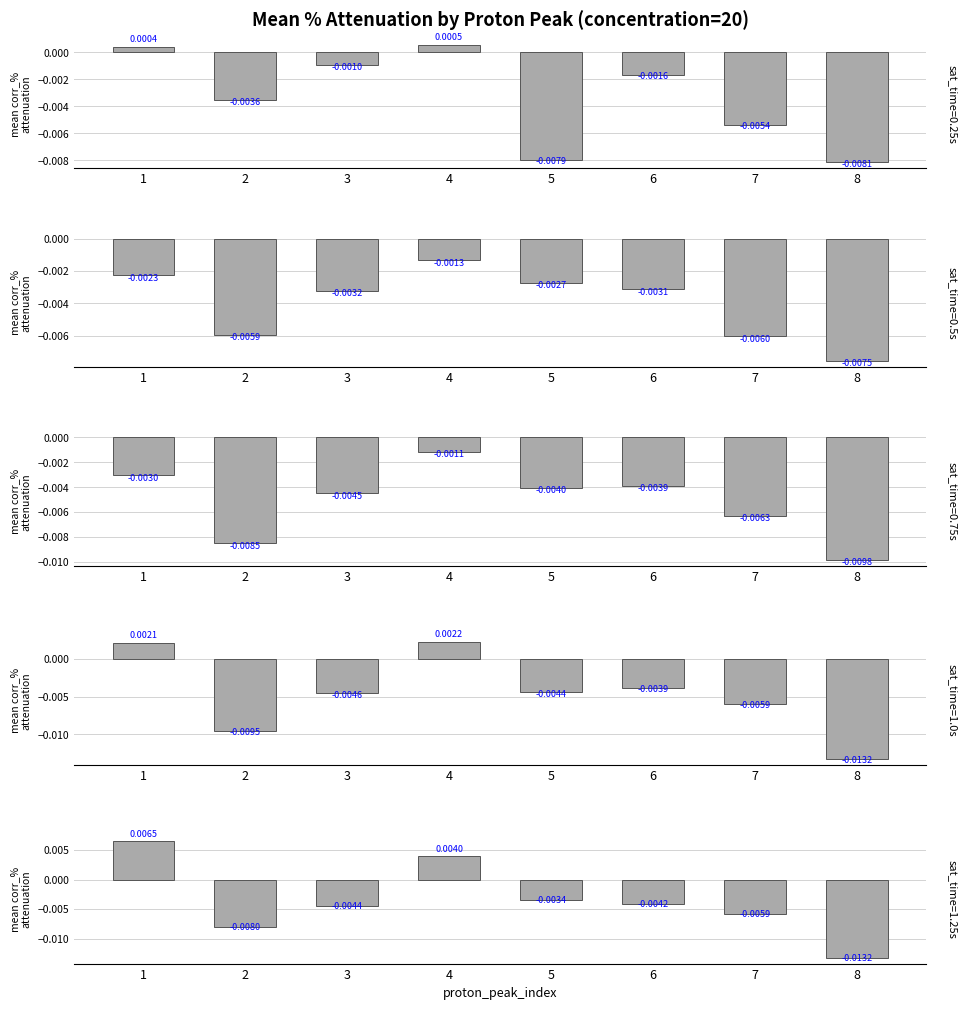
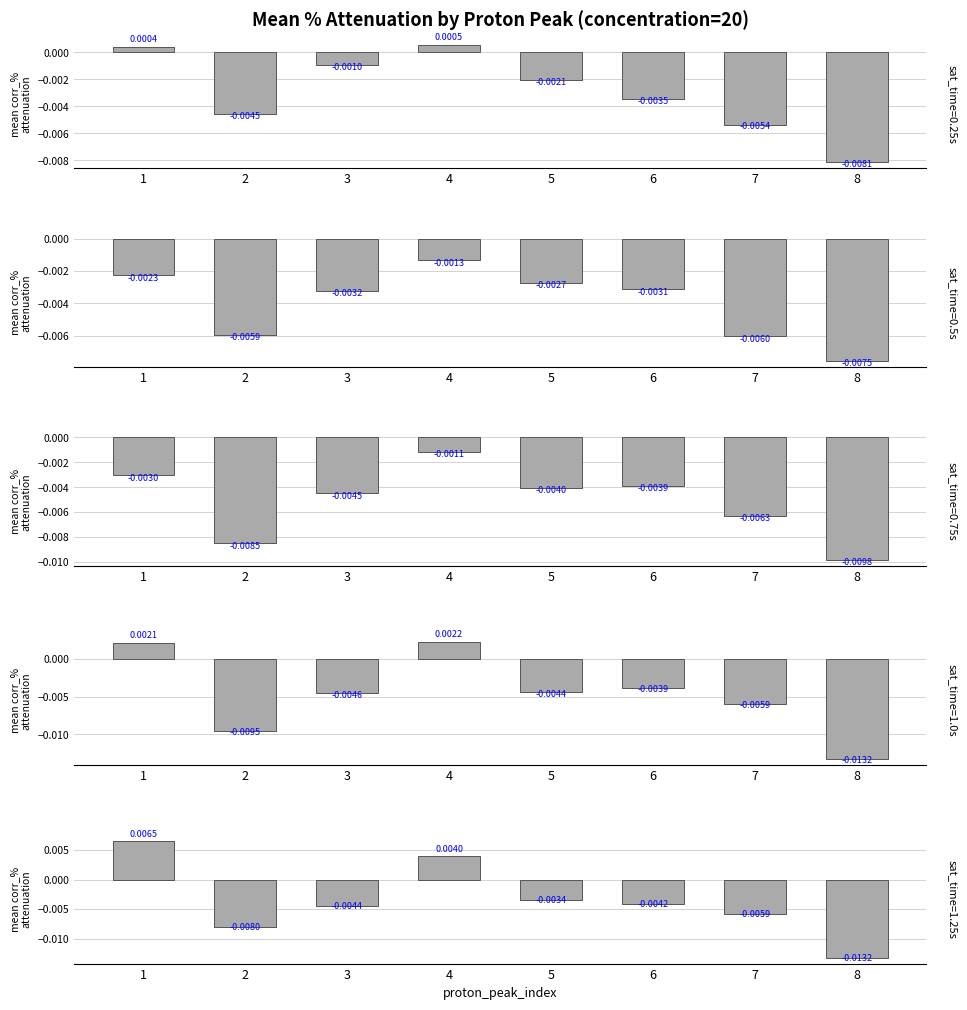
Mean % Attenuation by Proton Peak (concentration=20), 2: -0.0036 -> -0.0045
Mean % Attenuation by Proton Peak (concentration=20), 5: -0.0079 -> -0.0021
Mean % Attenuation by Proton Peak (concentration=20), 6: -0.0016 -> -0.0035
